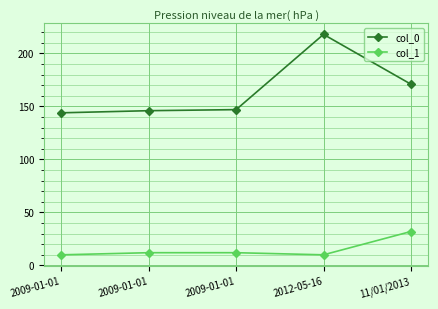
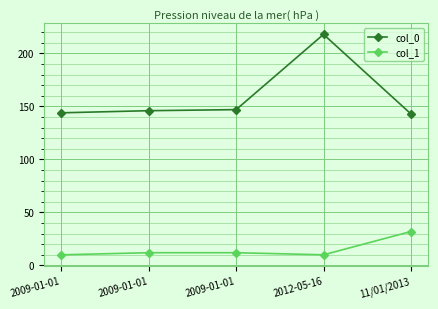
col_0, 11/01/2013: 171 -> 143
